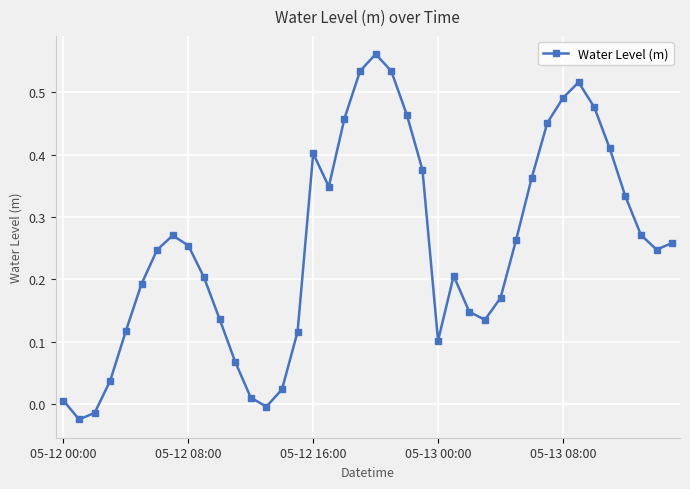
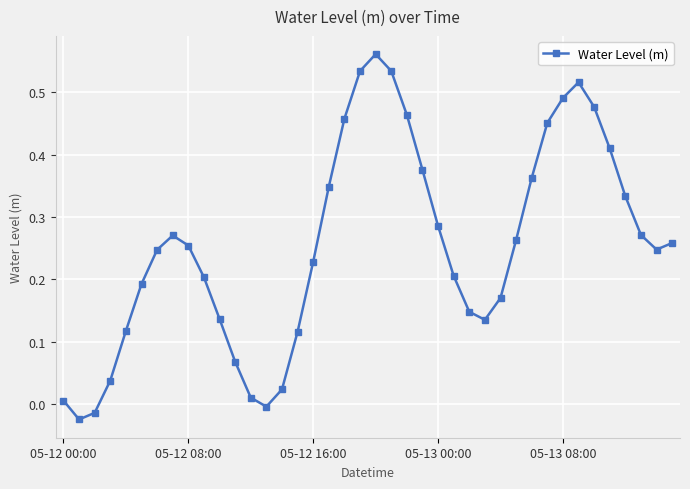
05-12 16:00: 0.40 -> 0.23
05-13 00:00: 0.10 -> 0.29
